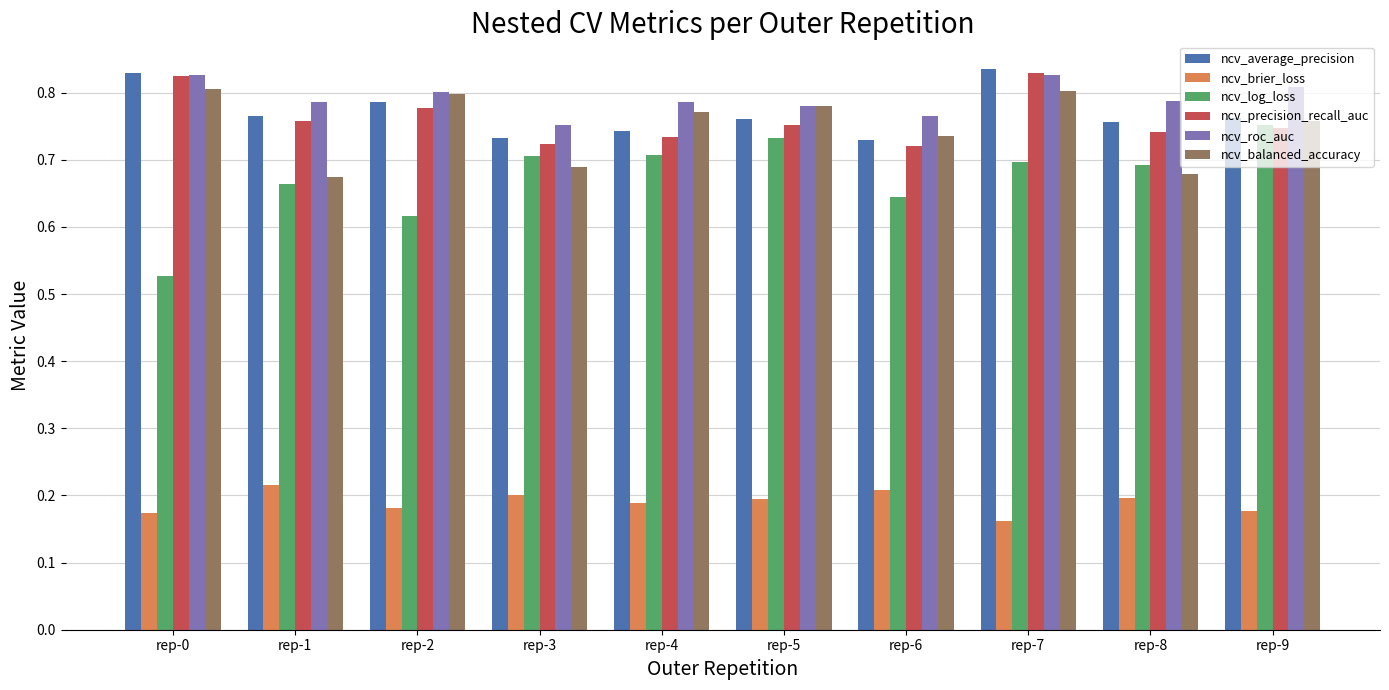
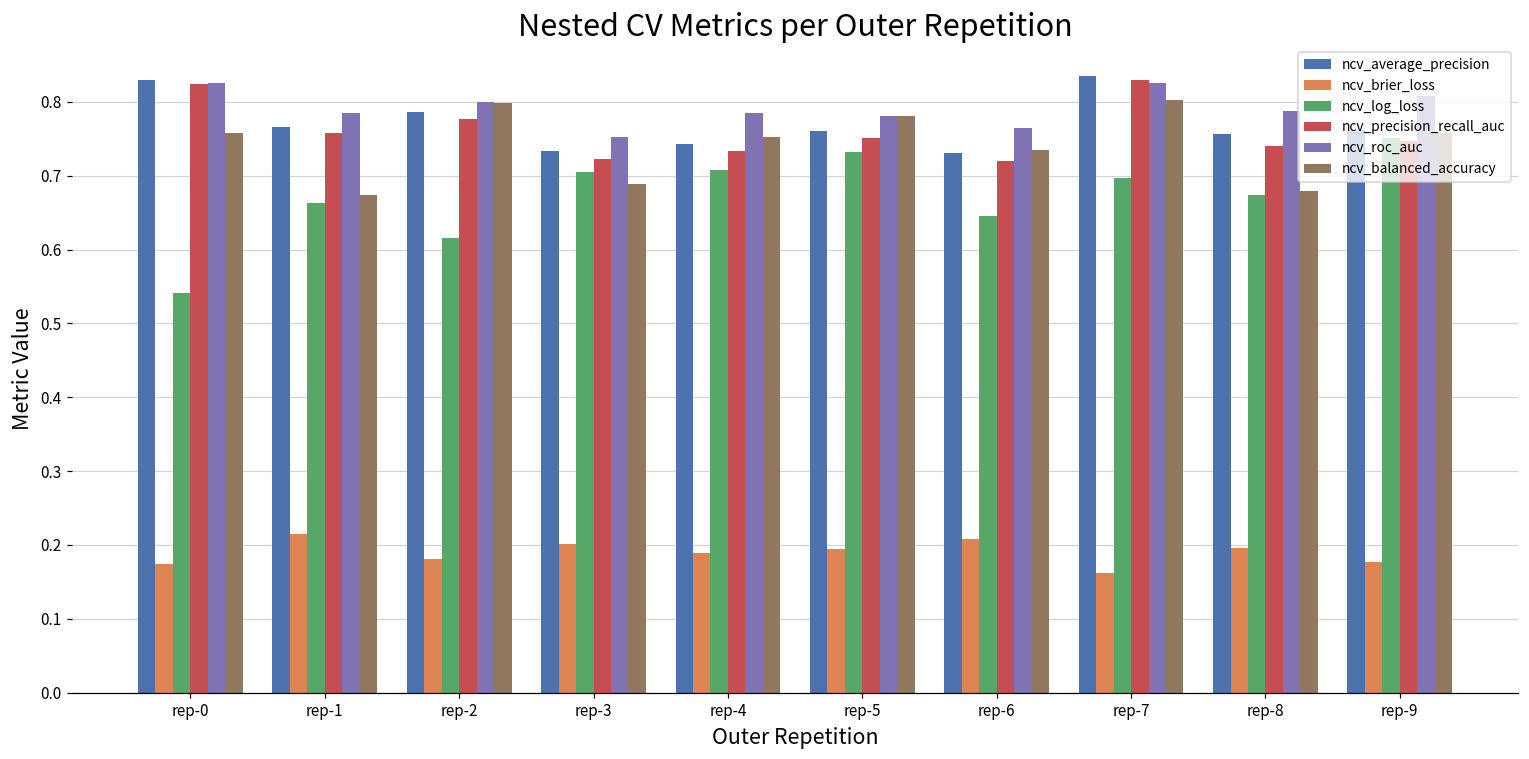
ncv_log_loss, rep-0: 0.53 -> 0.54
ncv_balanced_accuracy, rep-0: 0.81 -> 0.76
ncv_balanced_accuracy, rep-4: 0.77 -> 0.75
ncv_log_loss, rep-8: 0.69 -> 0.67
